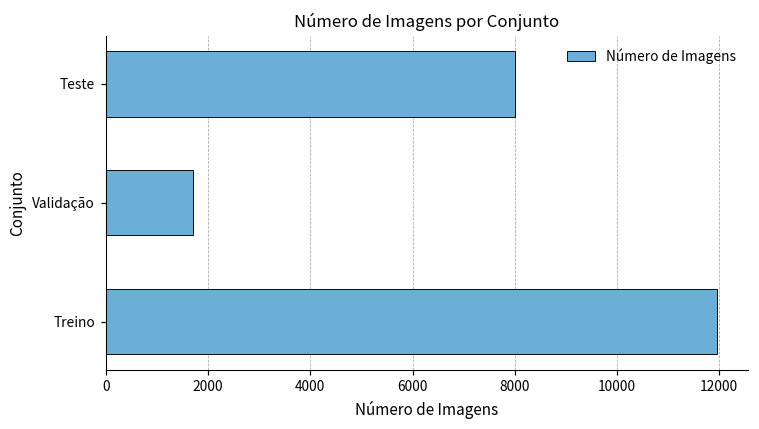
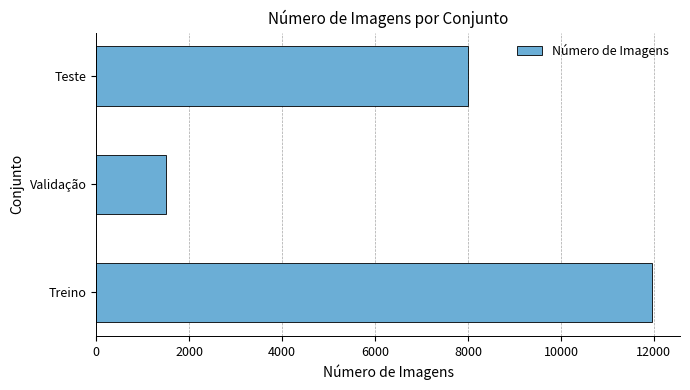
Validação: 1700 -> 1500
